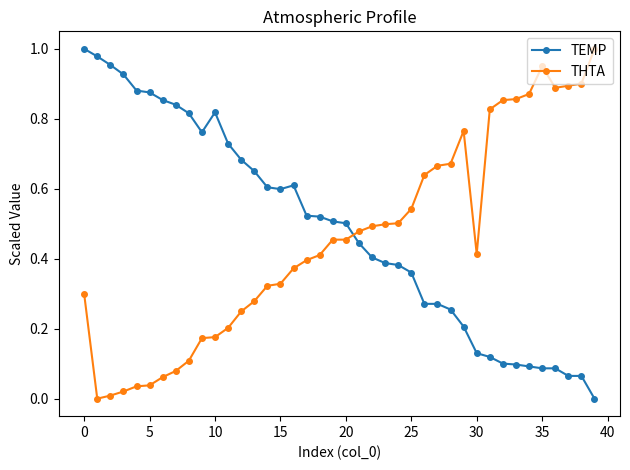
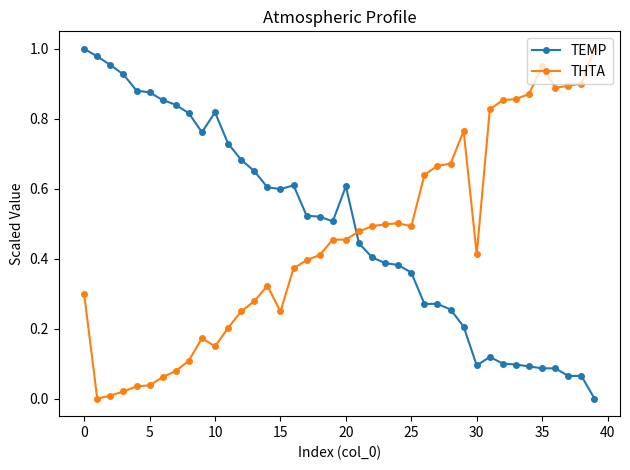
THTA, 10: 0.18 -> 0.15
THTA, 15: 0.33 -> 0.25
TEMP, 20: 0.50 -> 0.61
THTA, 25: 0.54 -> 0.49
TEMP, 30: 0.13 -> 0.09
